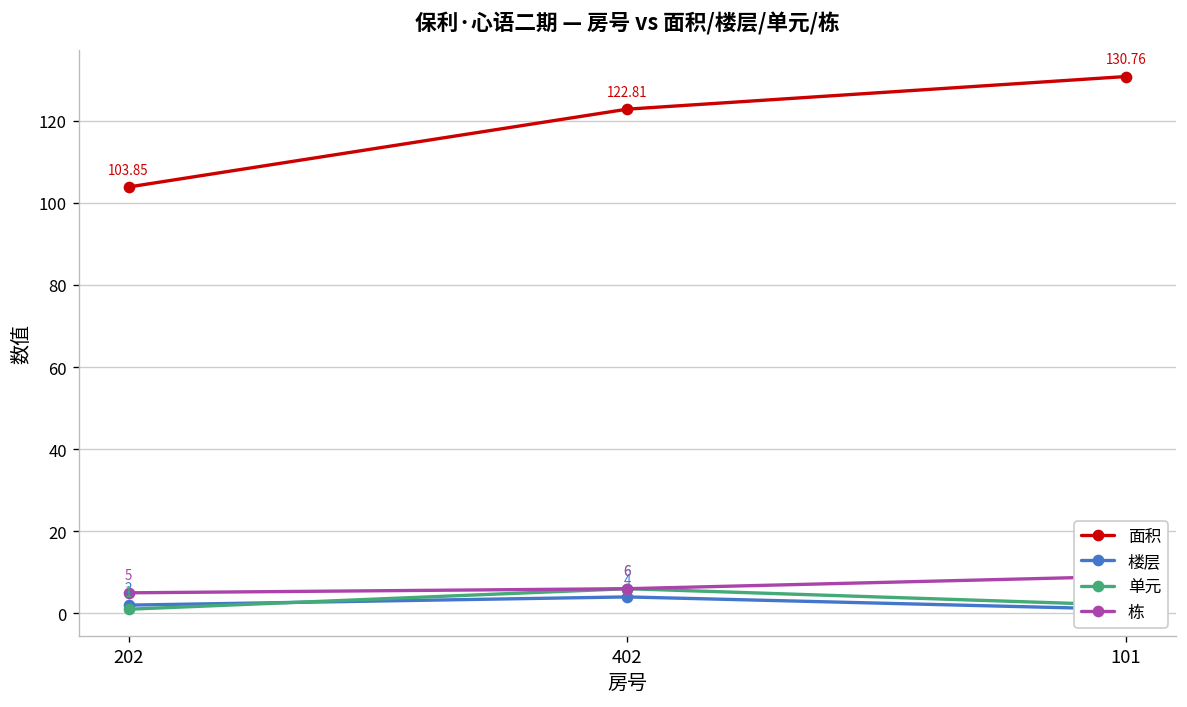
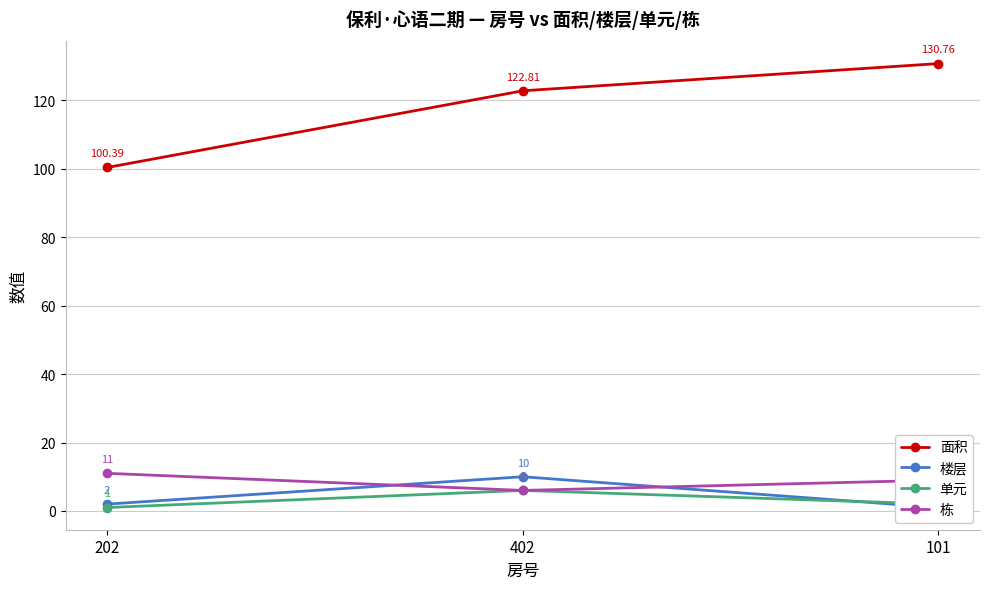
面积, 202: 103.85 -> 100.39
栋, 202: 5 -> 11
楼层, 402: 4 -> 10
